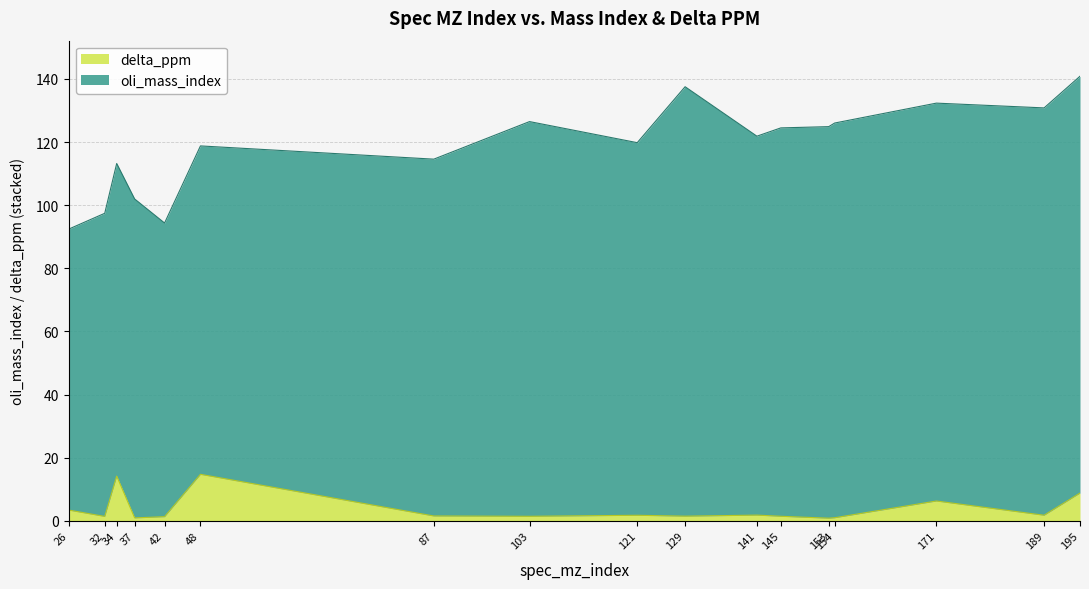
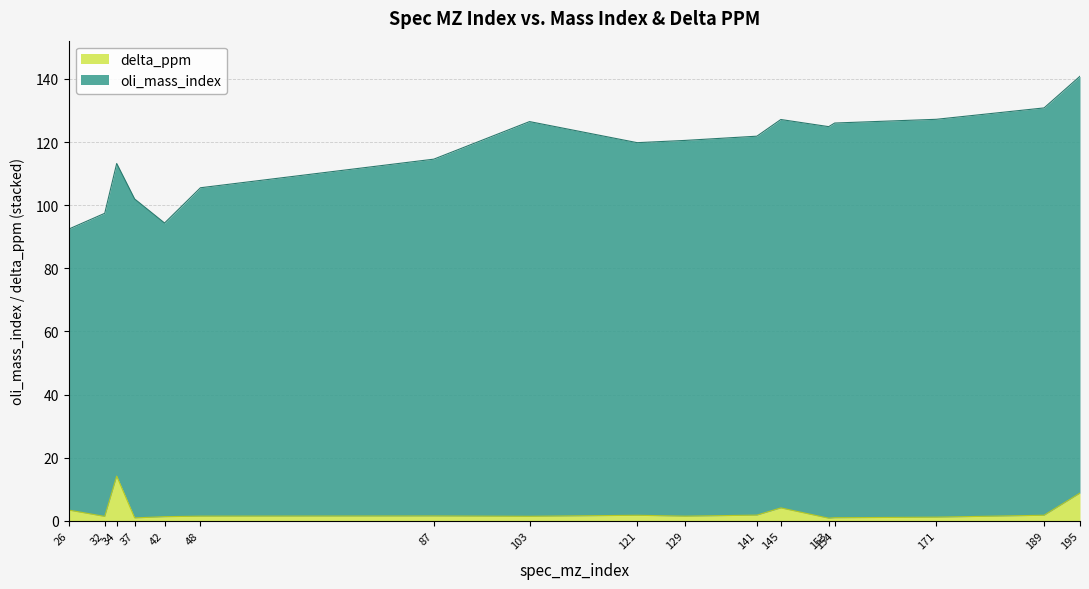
delta_ppm, 48: 15 -> 2
oli_mass_index, 129: 136 -> 119
delta_ppm, 145: 1 -> 4
delta_ppm, 171: 6 -> 1
